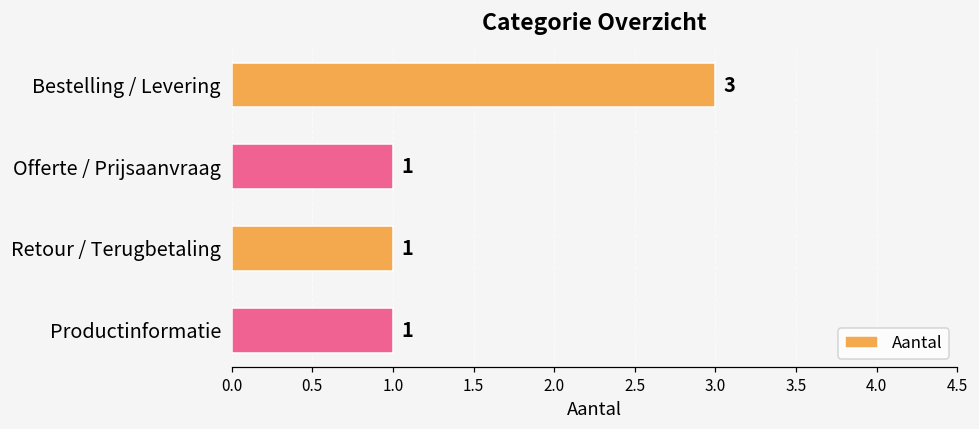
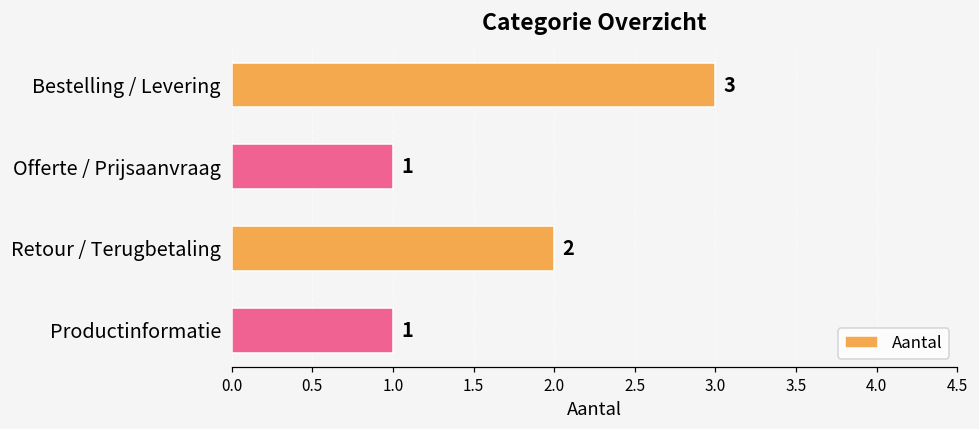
Retour / Terugbetaling: 1 -> 2
